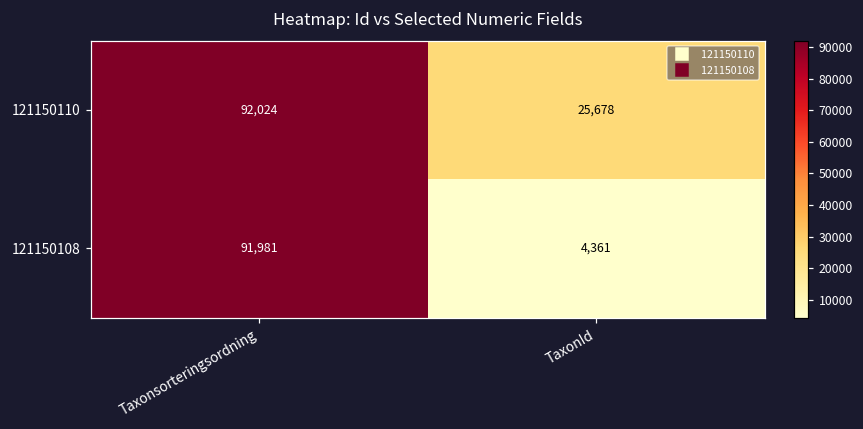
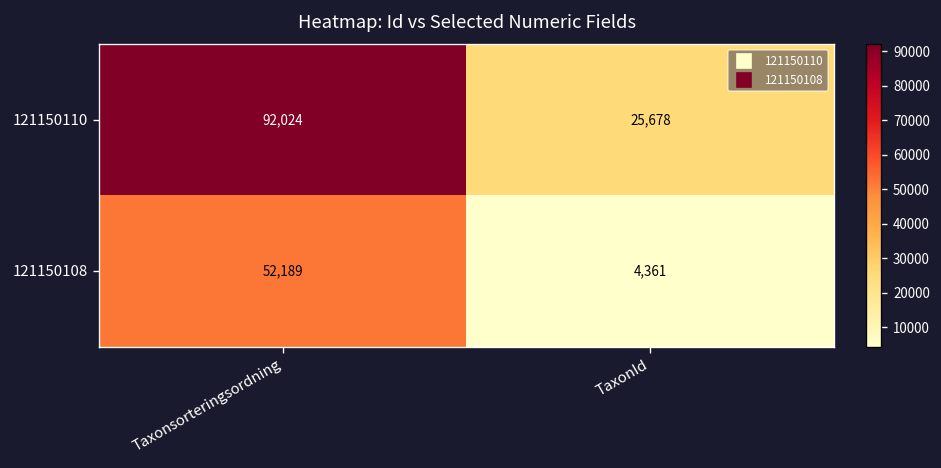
121150108, Taxonsorteringsordning: 91,981 -> 52,189
